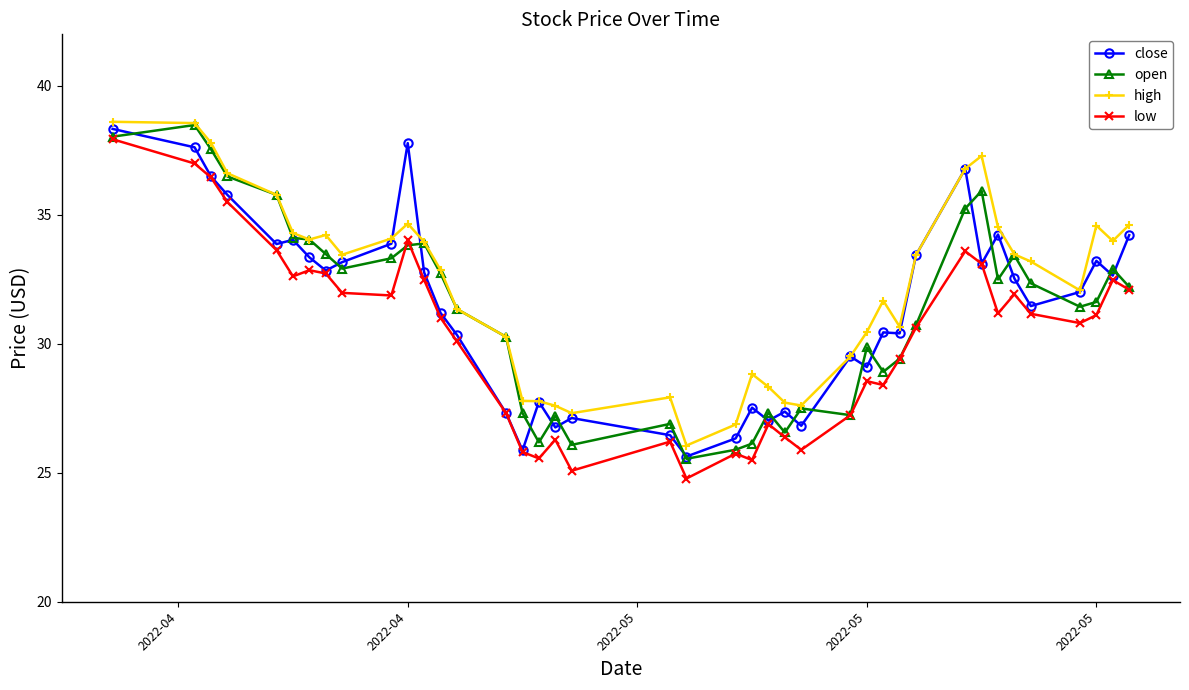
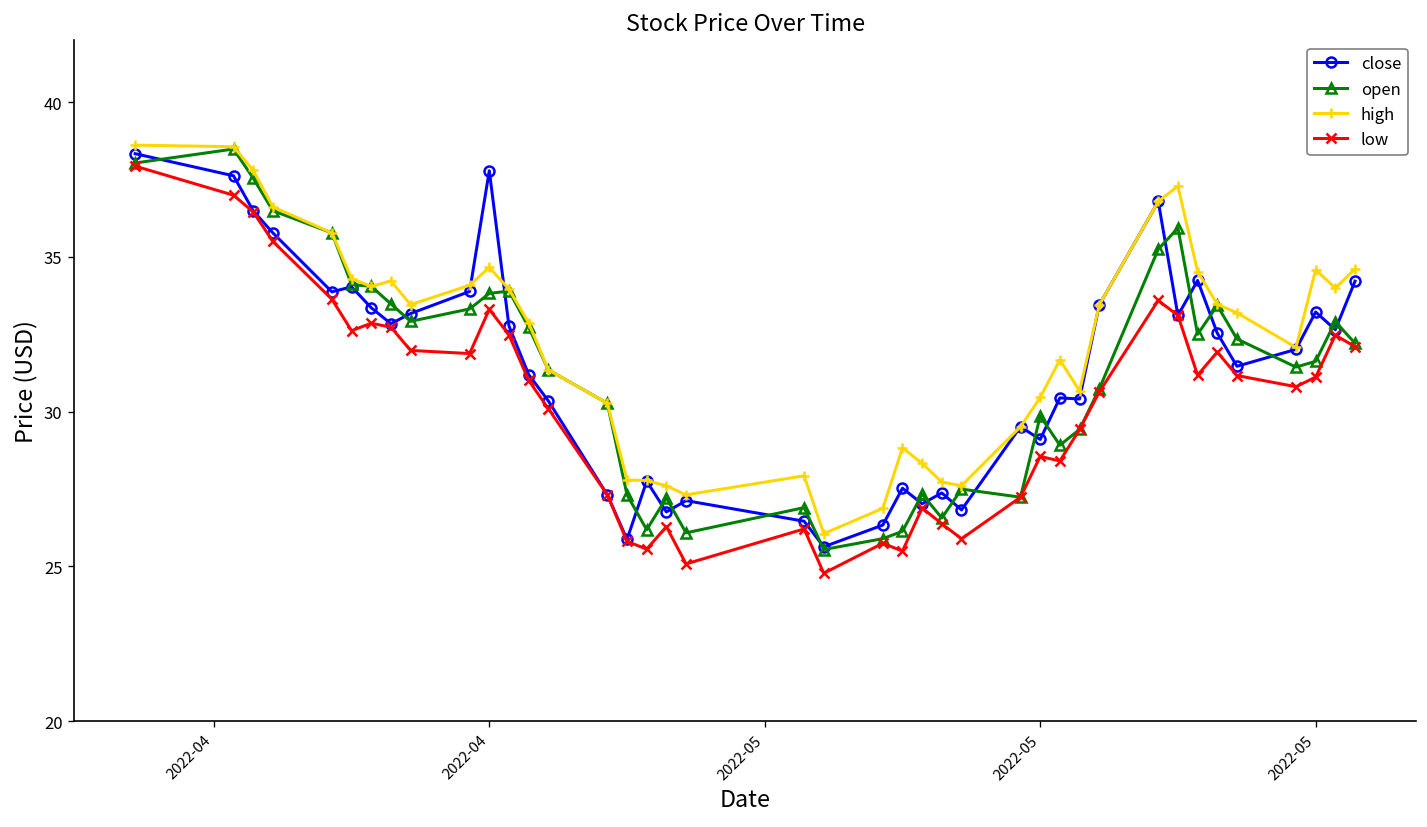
low, 2022-04: 34.0 -> 33.3
